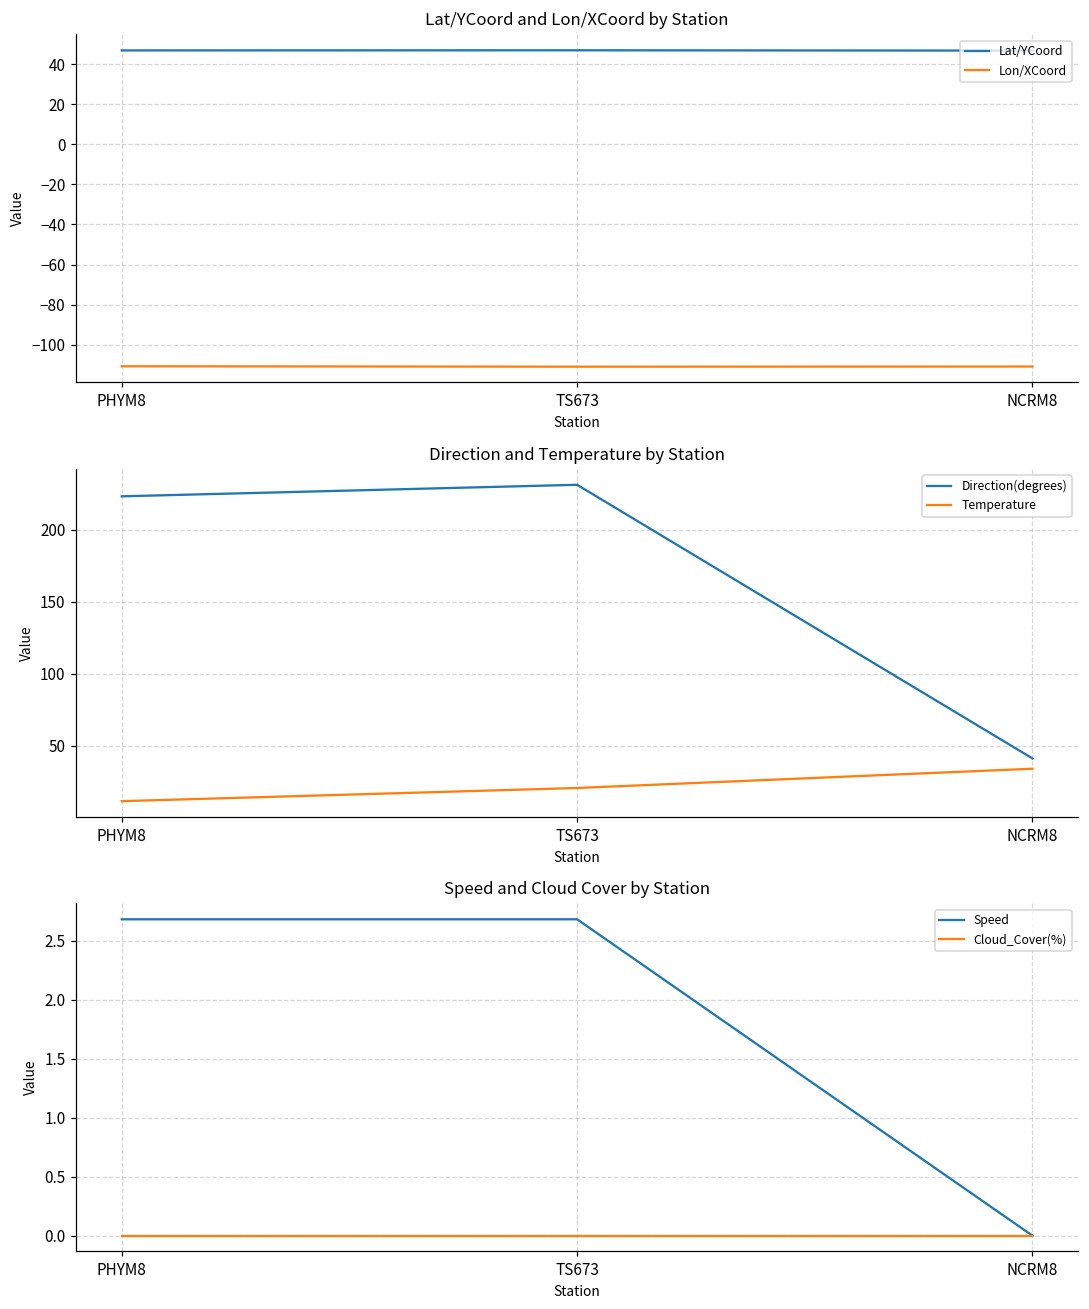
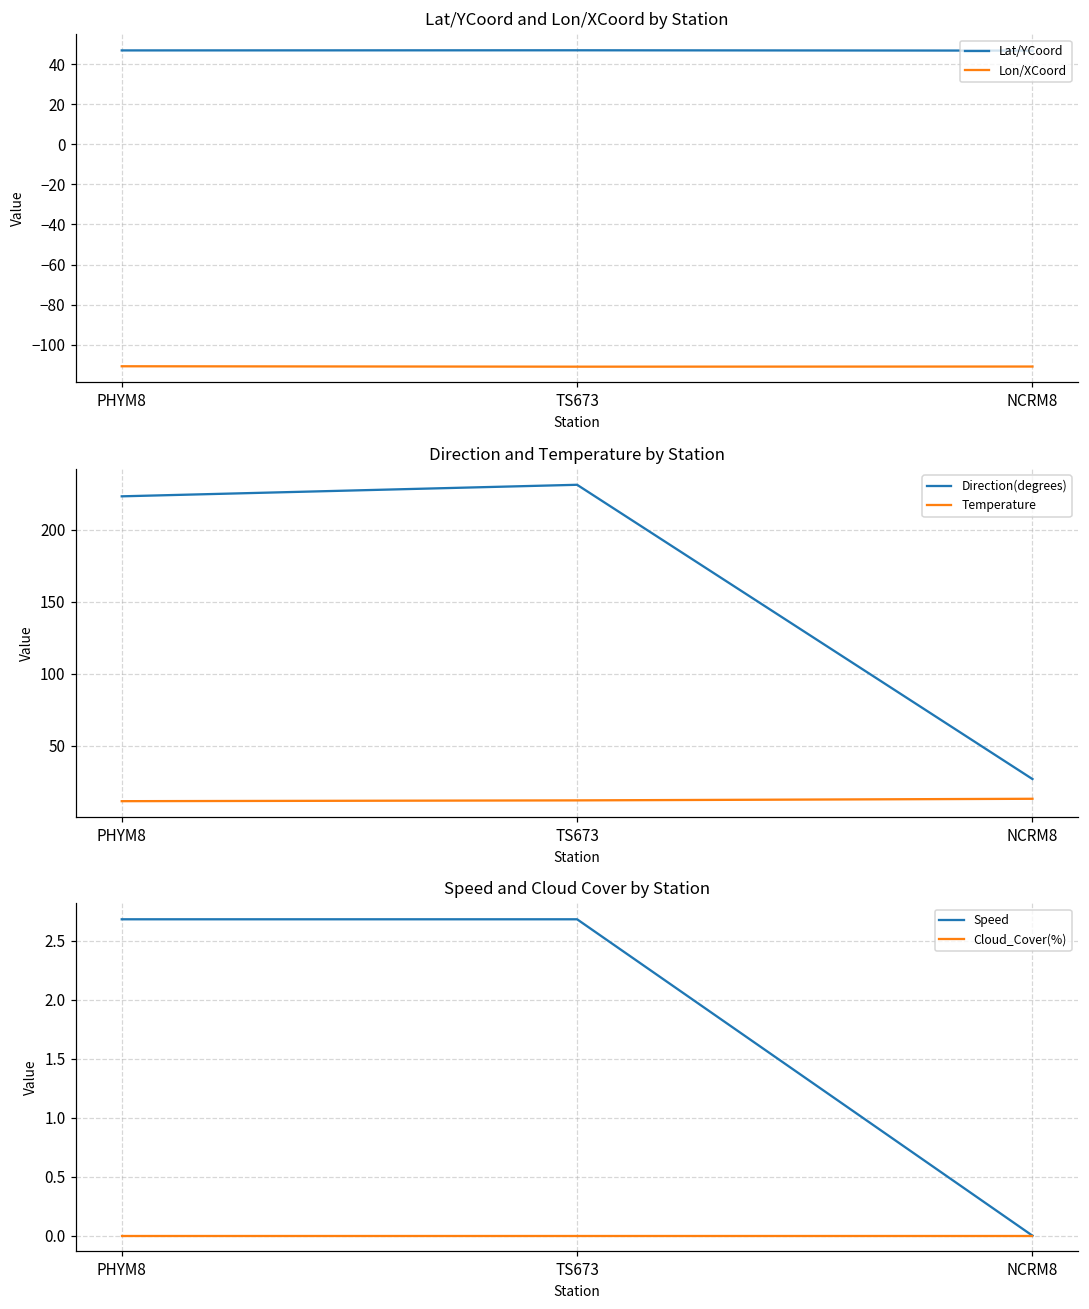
Direction and Temperature by Station, Temperature, TS673: 21 -> 12
Direction and Temperature by Station, Direction(degrees), NCRM8: 41 -> 27
Direction and Temperature by Station, Temperature, NCRM8: 34 -> 13
